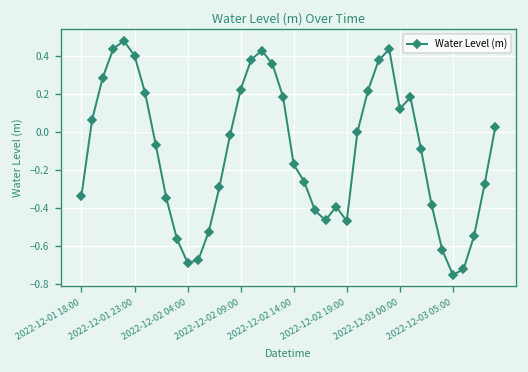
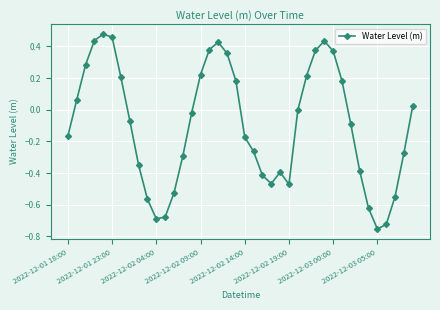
2022-12-01 18:00: -0.34 -> -0.17
2022-12-01 23:00: 0.40 -> 0.46
2022-12-03 00:00: 0.12 -> 0.37
